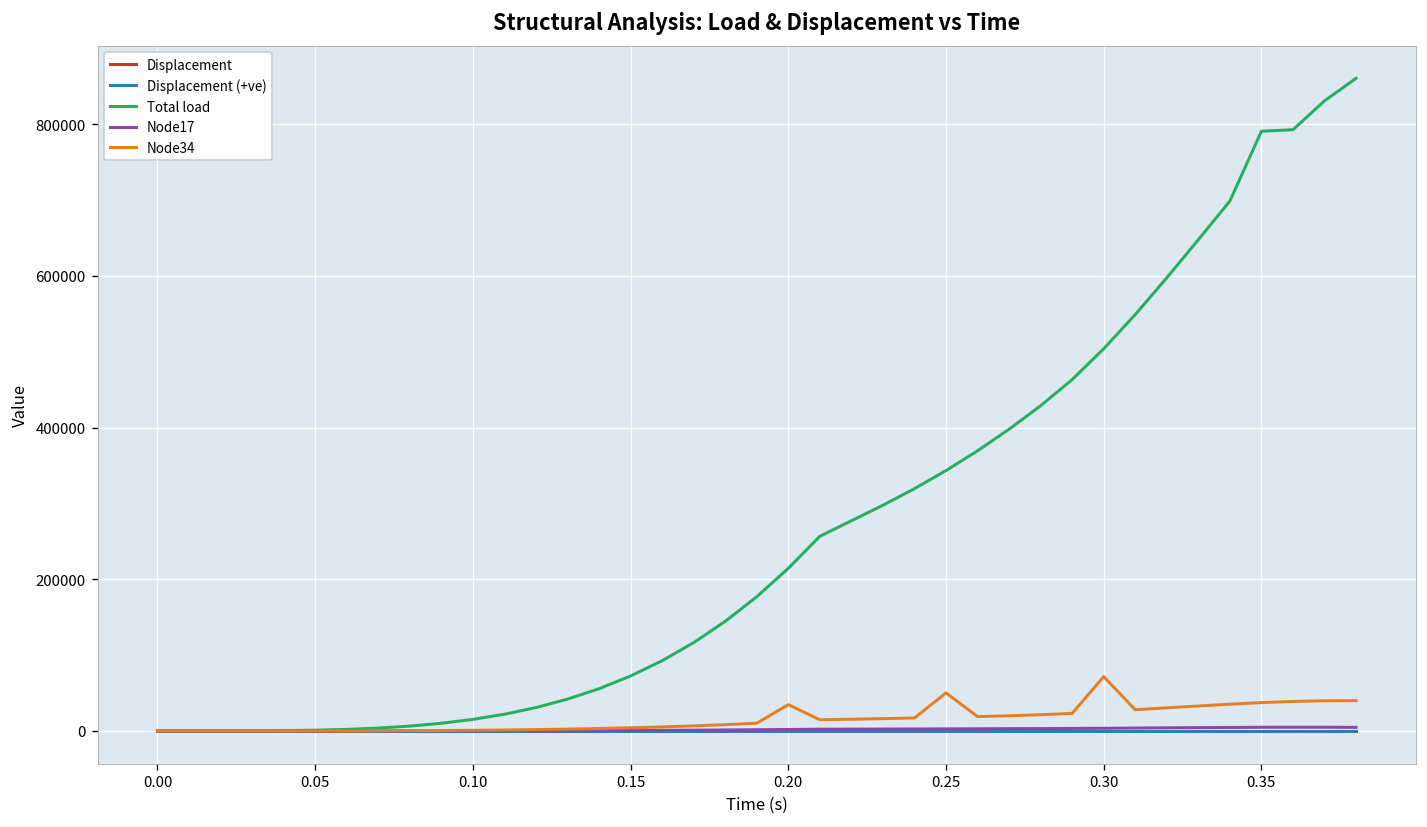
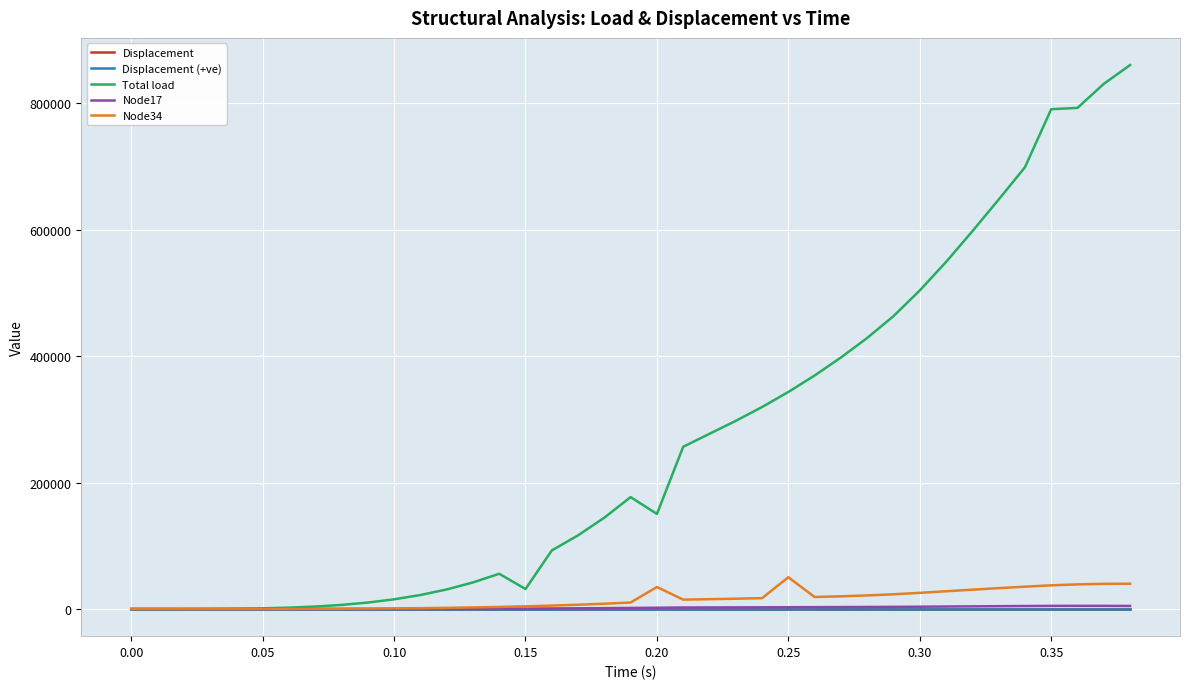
Total load, 0.15: 70000 -> 30000
Total load, 0.20: 210000 -> 150000
Node34, 0.30: 70000 -> 30000
